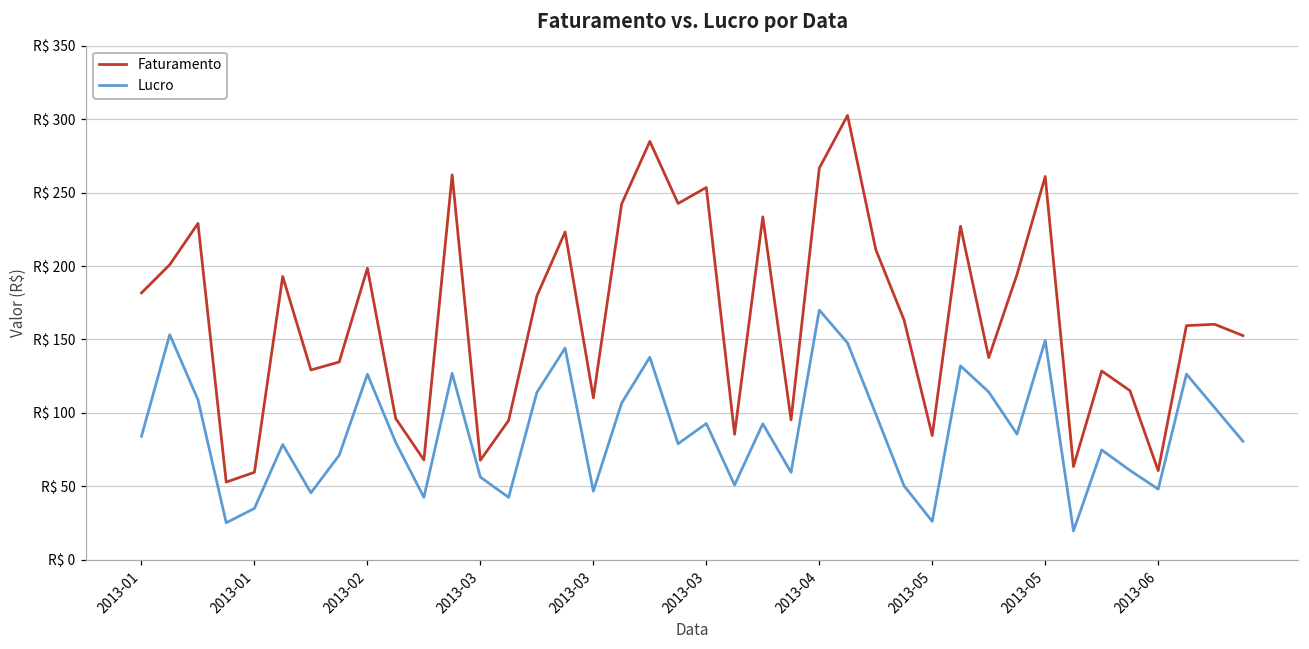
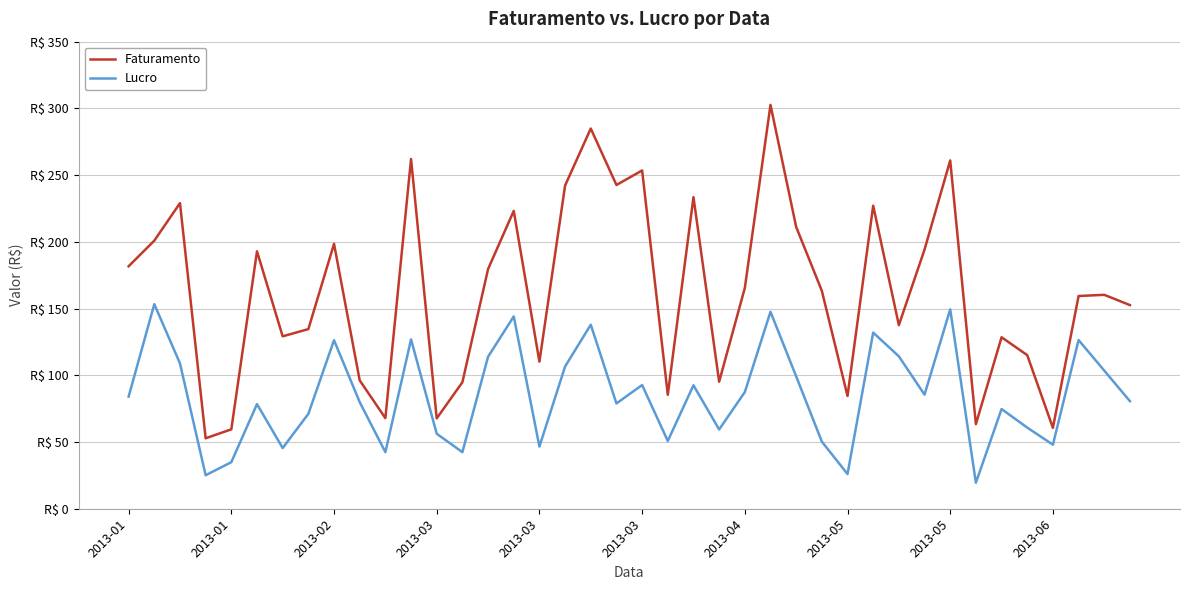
Faturamento, 2013-04: R$ 267 -> R$ 165
Lucro, 2013-04: R$ 170 -> R$ 87
